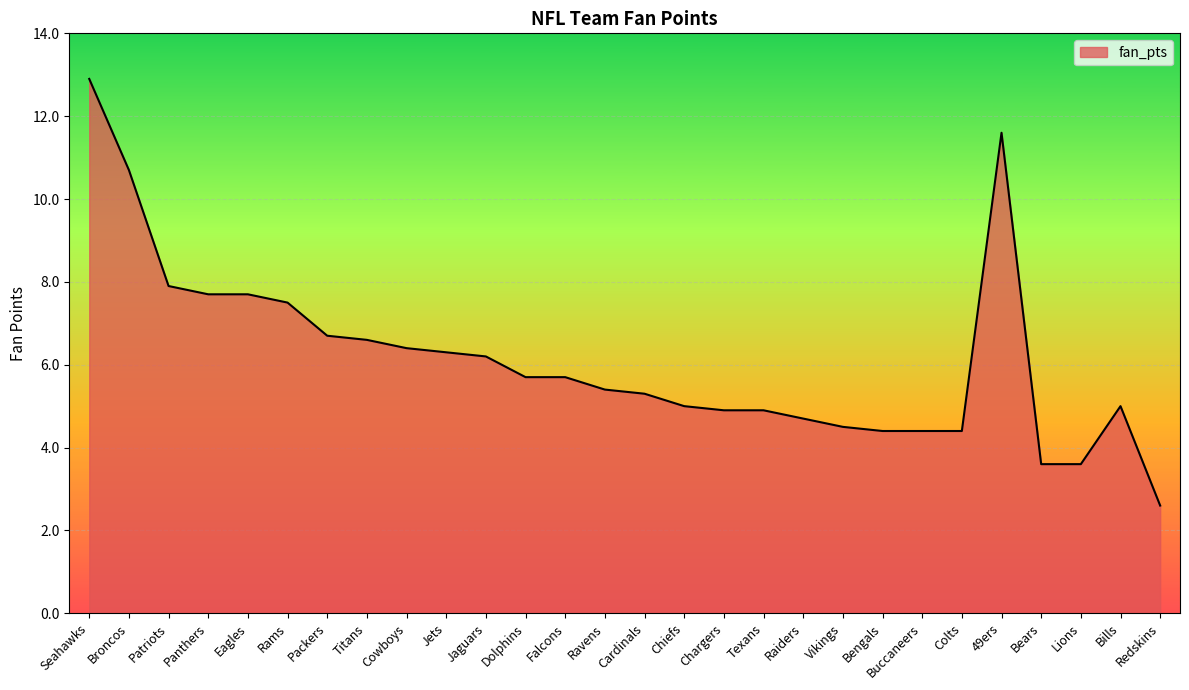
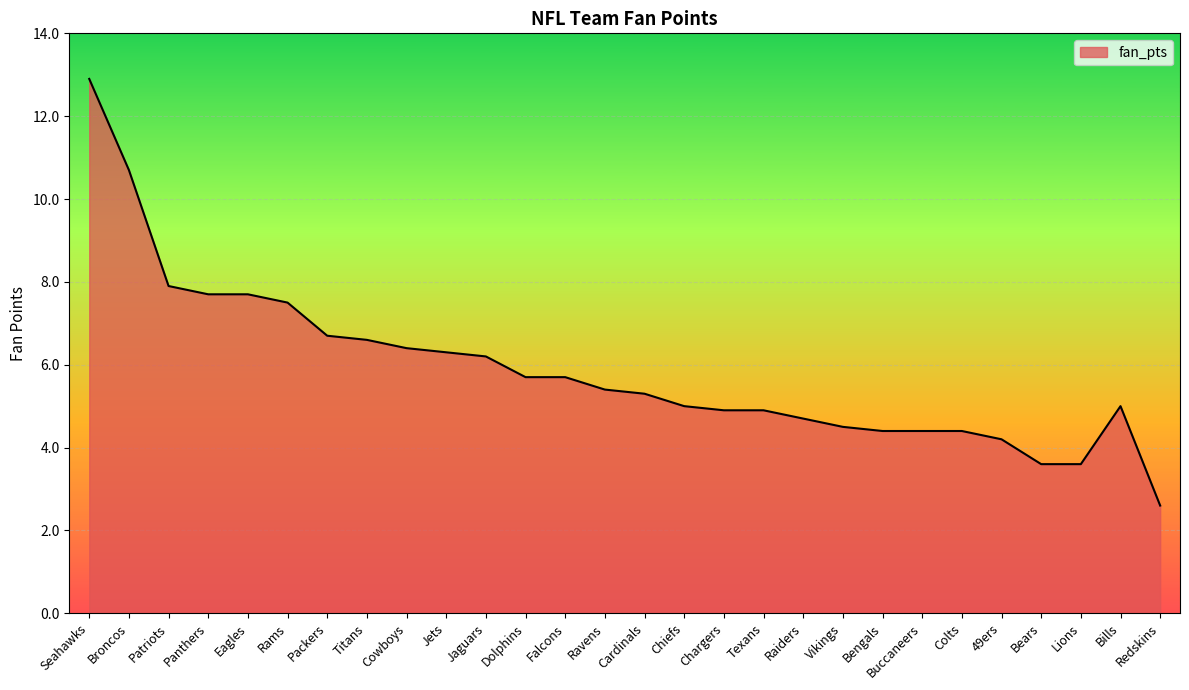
49ers: 11.6 -> 4.2
